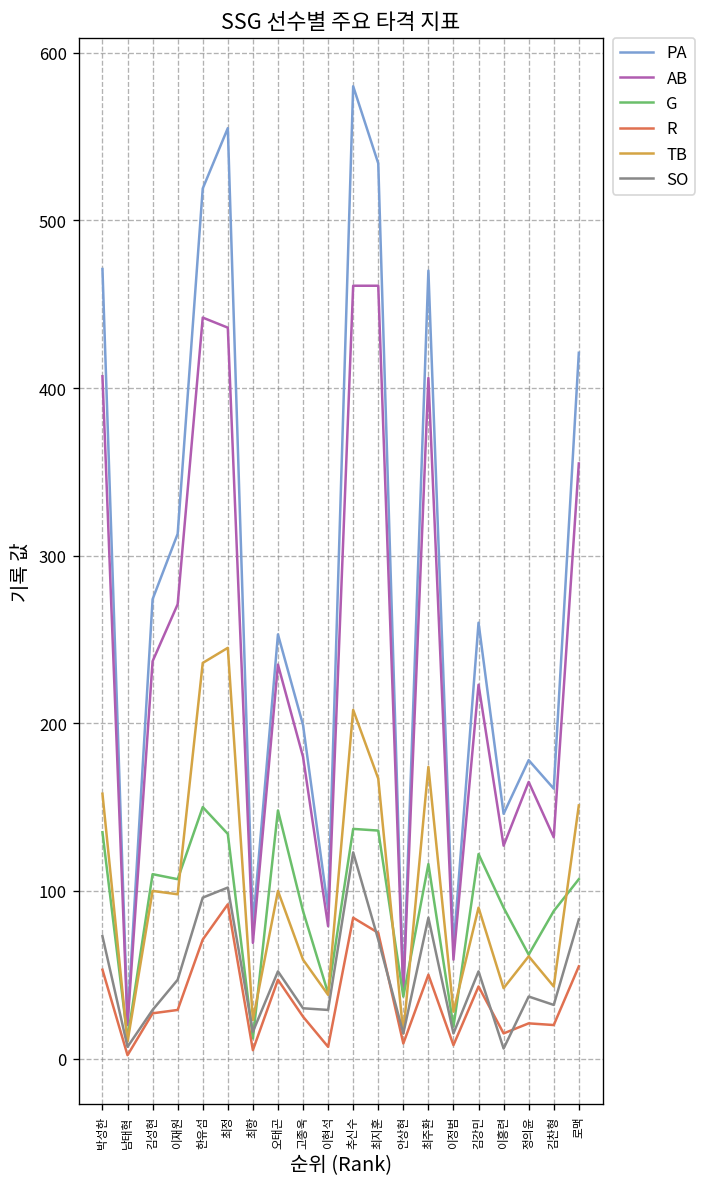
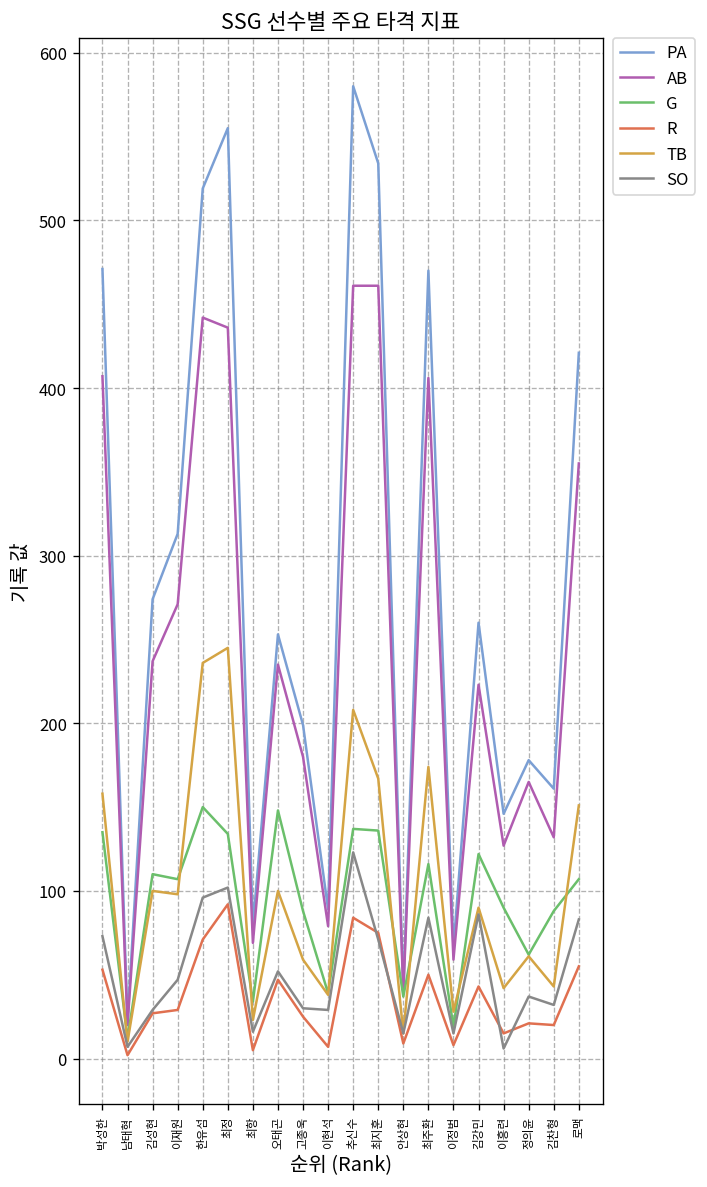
G, 최항: 12 -> 34
SO, 김강민: 52 -> 86
